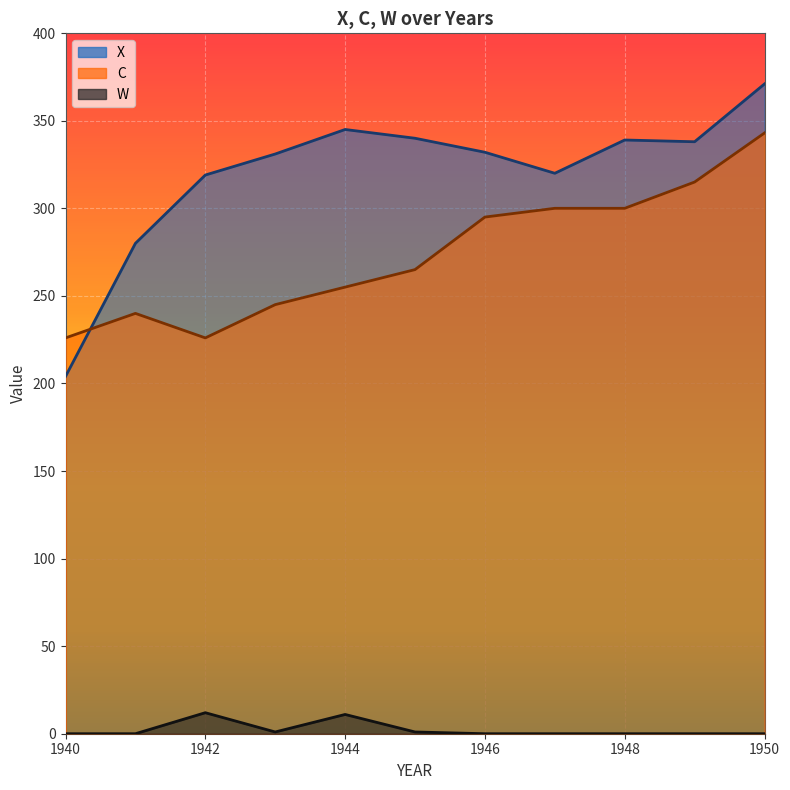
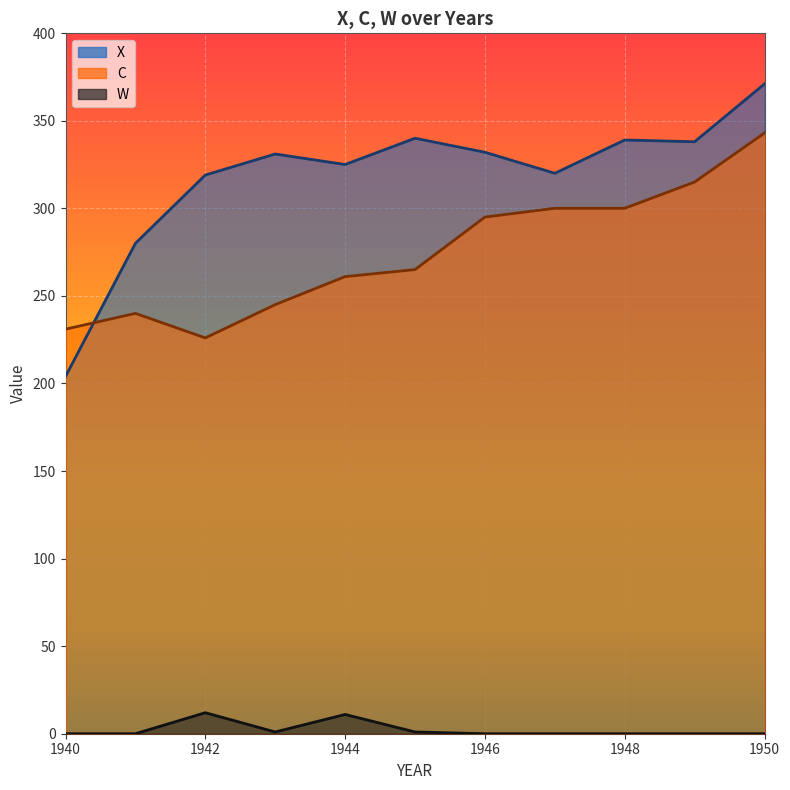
C, 1940: 226 -> 231
X, 1944: 345 -> 325
C, 1944: 255 -> 261
